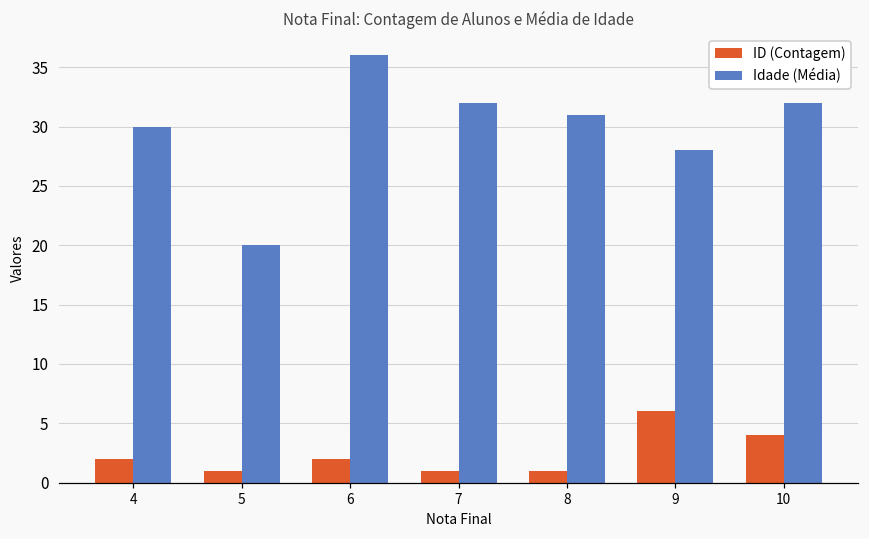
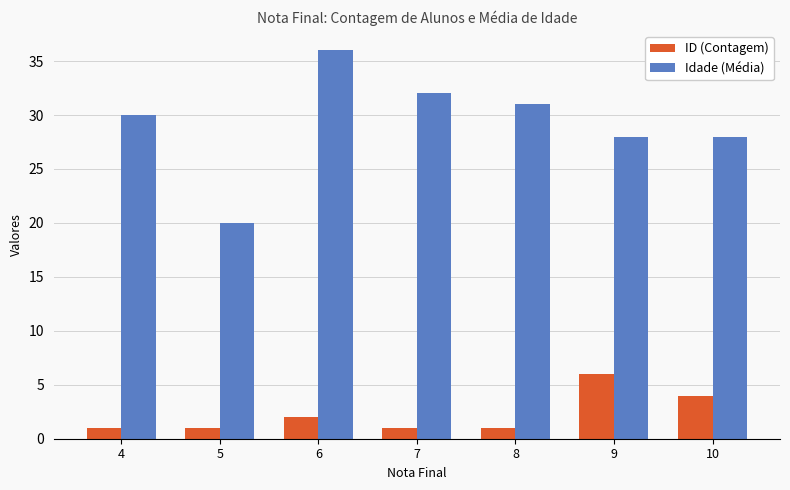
ID (Contagem), 4: 2 -> 1
Idade (Média), 10: 32 -> 28
